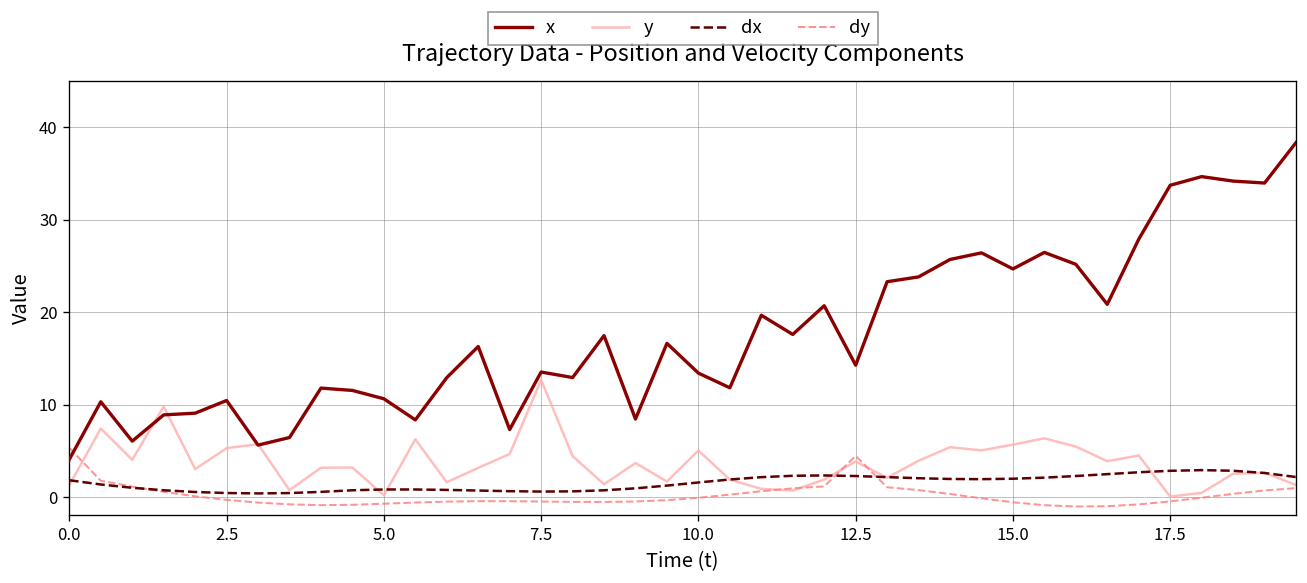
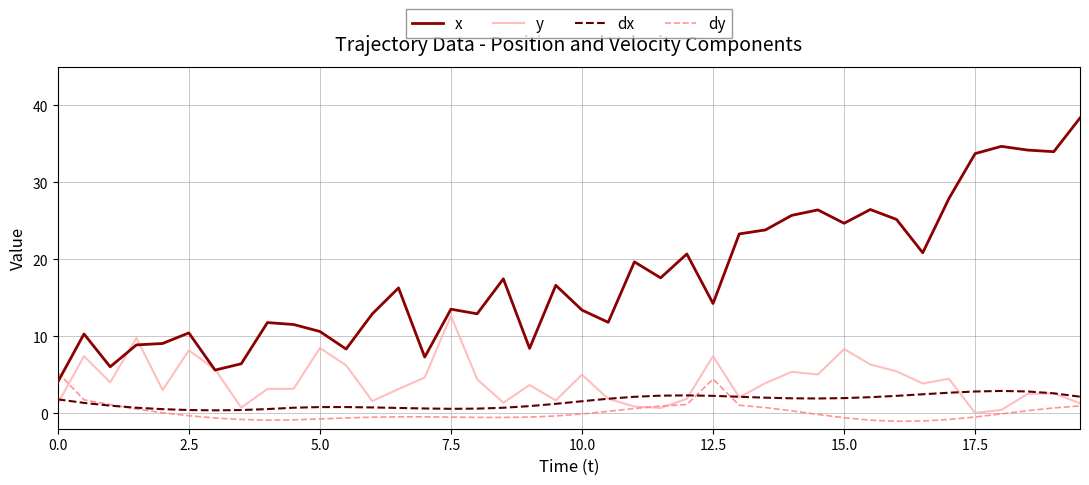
y, 2.5: 5 -> 8
y, 5.0: 0 -> 8
y, 12.5: 4 -> 7
y, 15.0: 6 -> 8
